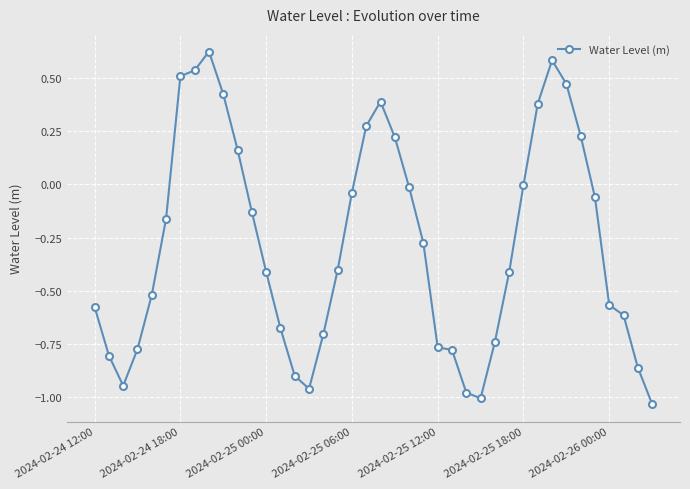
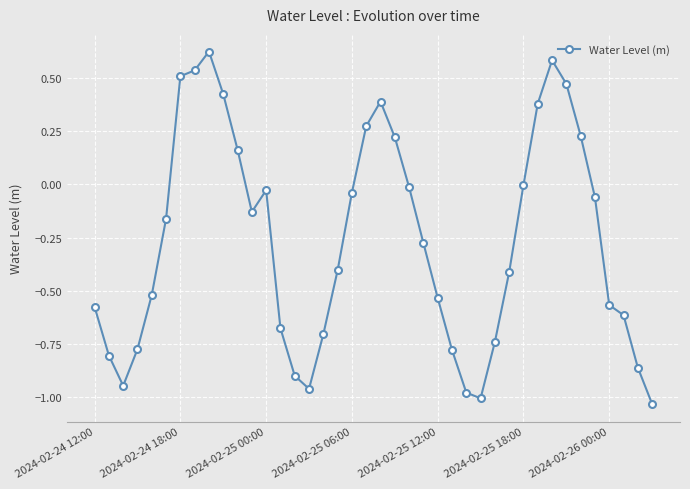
2024-02-25 00:00: -0.41 -> -0.03
2024-02-25 12:00: -0.77 -> -0.53
